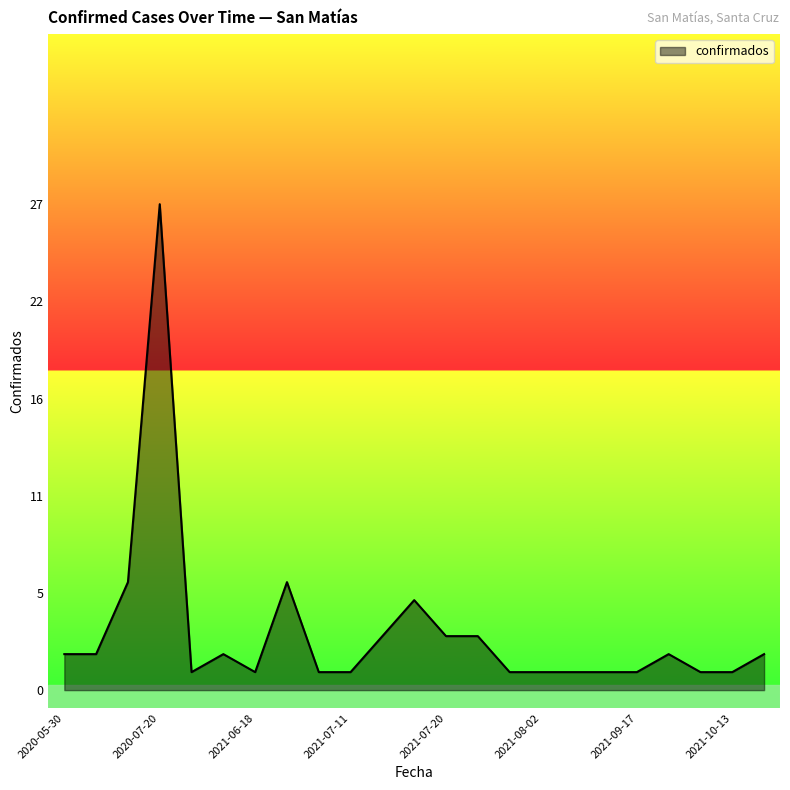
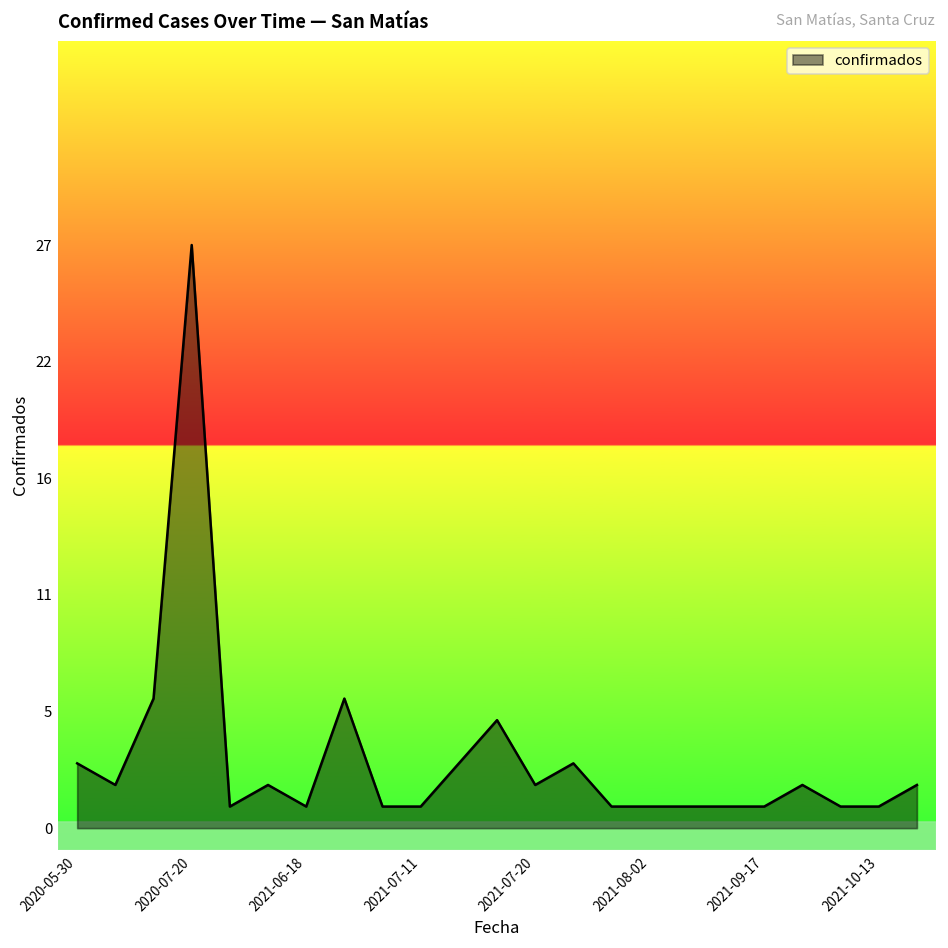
2020-05-30: 2 -> 3
2021-07-20: 3 -> 2
